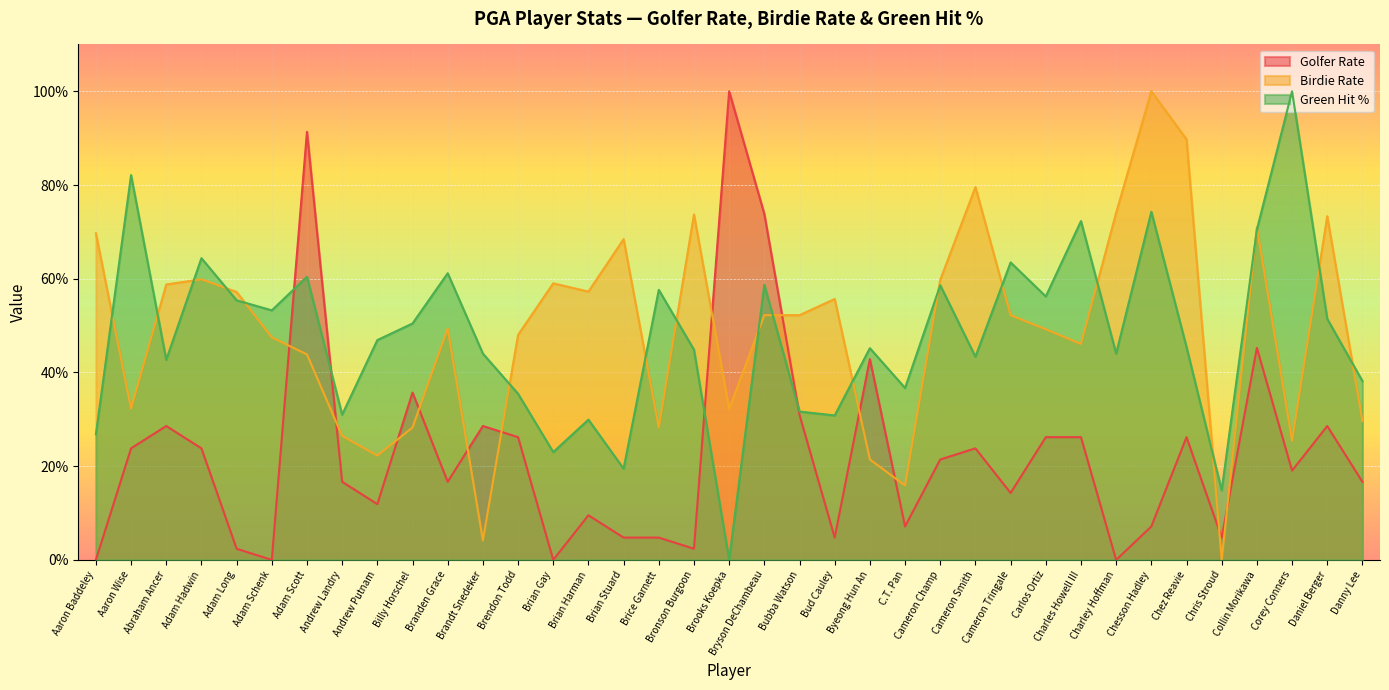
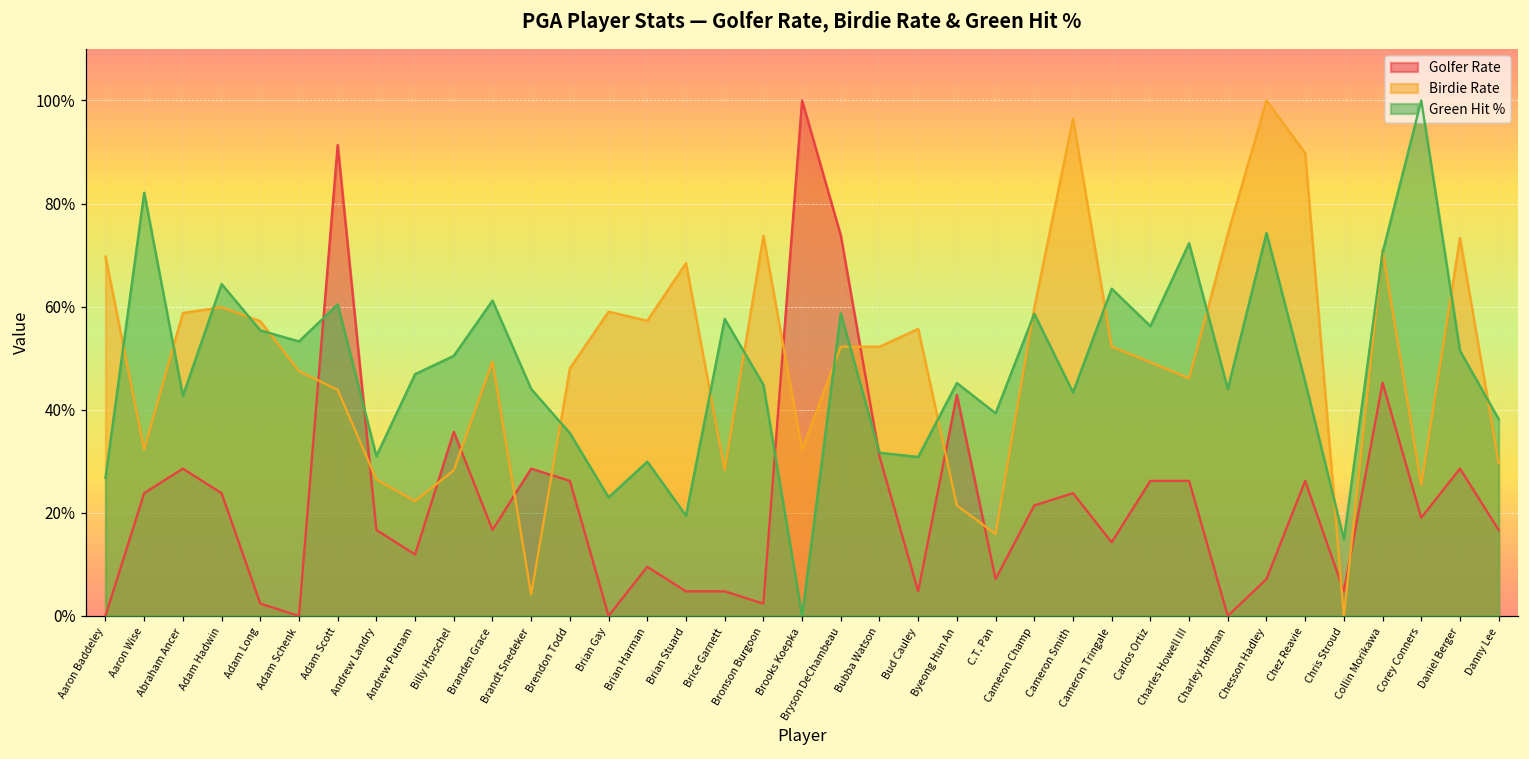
Green Hit %, C.T. Pan: 37% -> 39%
Birdie Rate, Cameron Smith: 80% -> 96%
